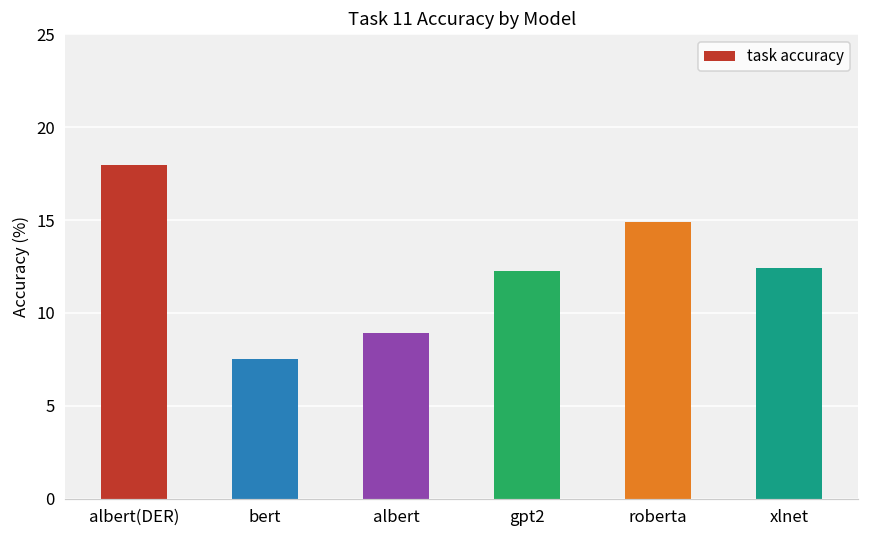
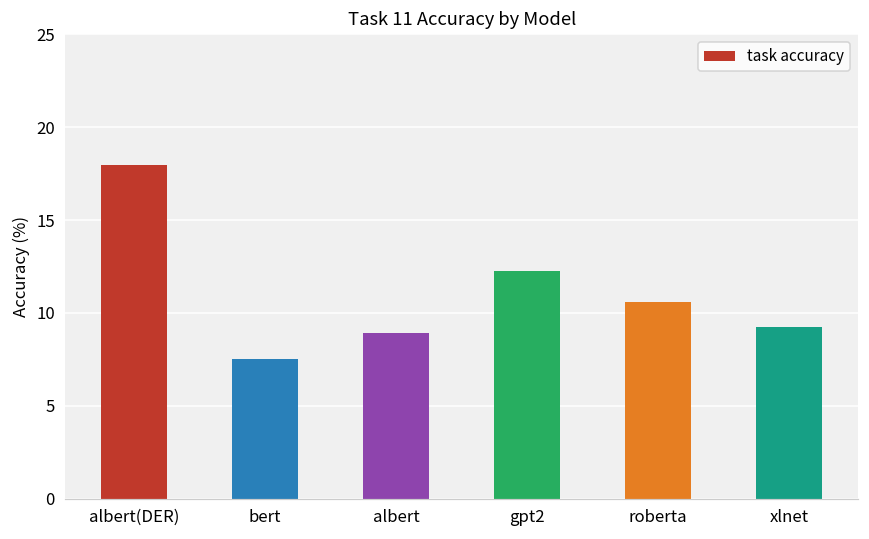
roberta: 14.9 -> 10.6
xlnet: 12.4 -> 9.3
